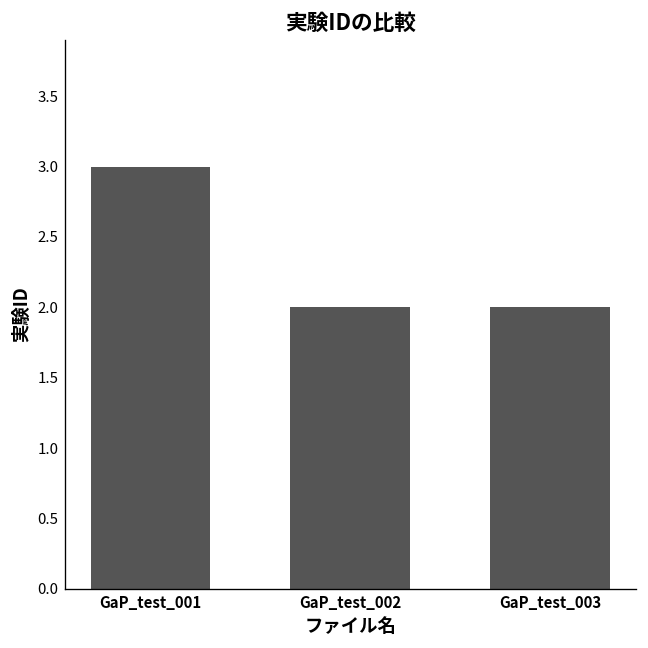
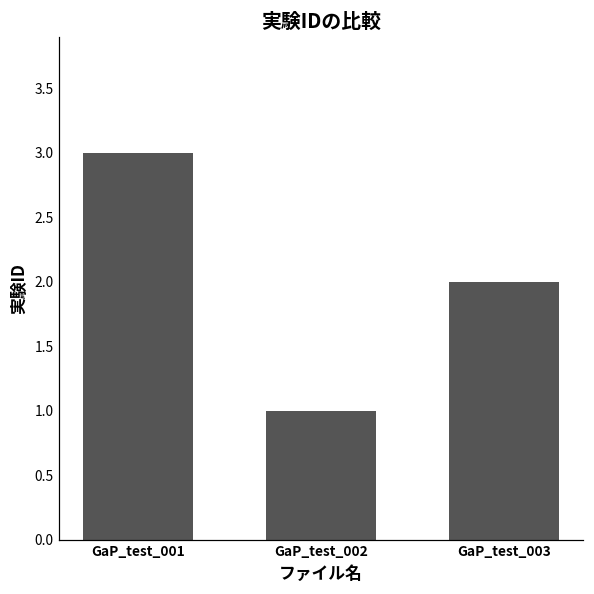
GaP_test_002: 2 -> 1
